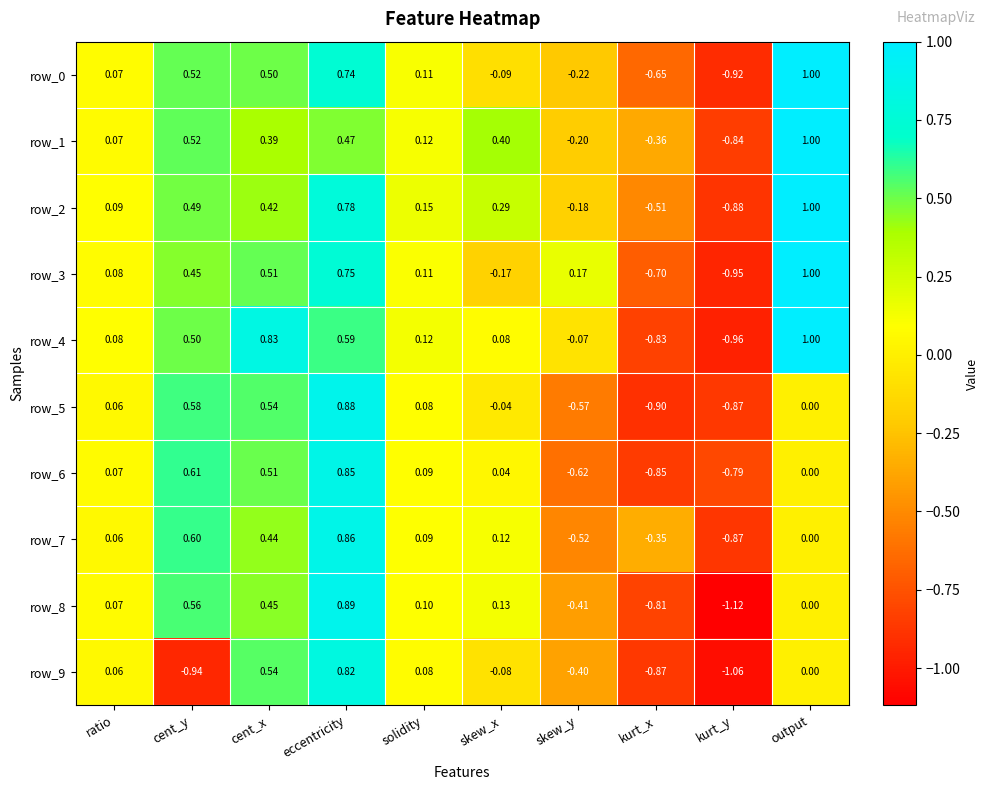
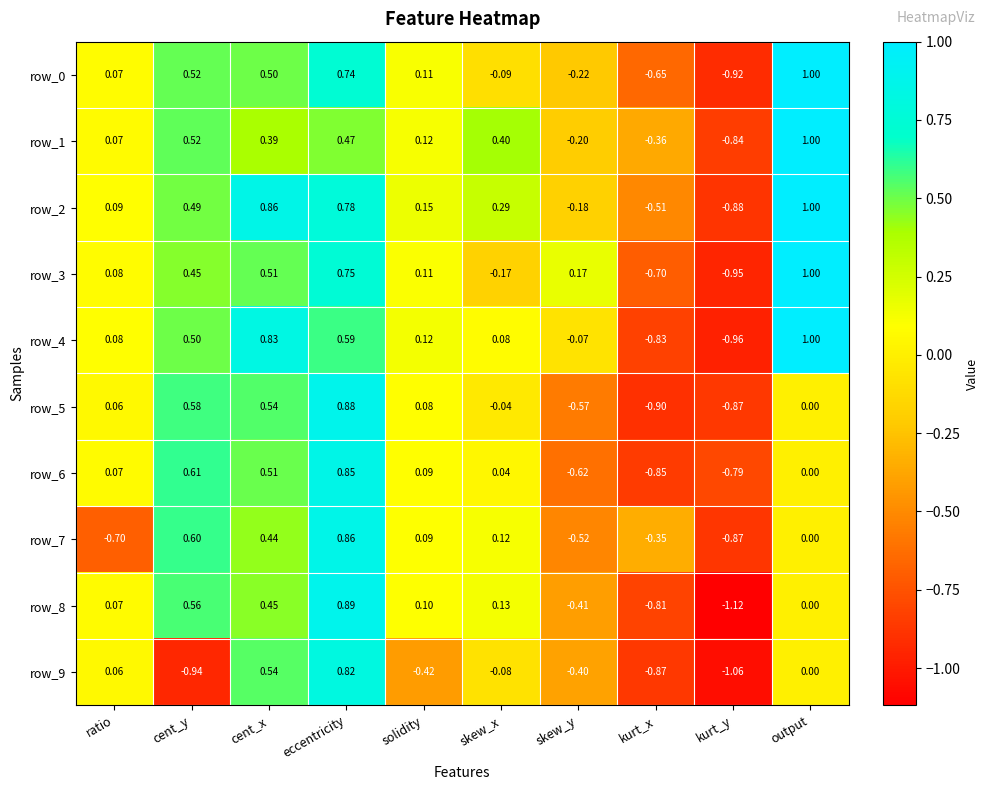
row_2, cent_x: 0.42 -> 0.86
row_7, ratio: 0.06 -> -0.70
row_9, solidity: 0.08 -> -0.42
